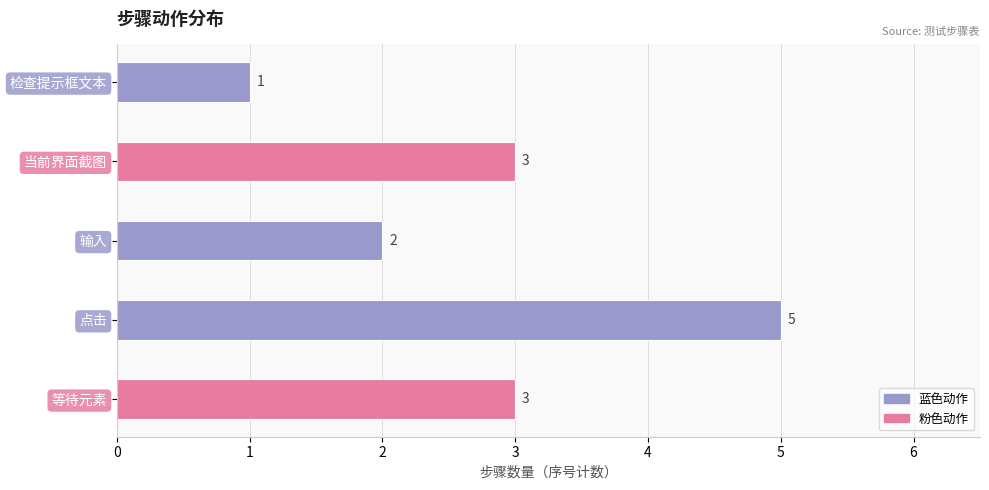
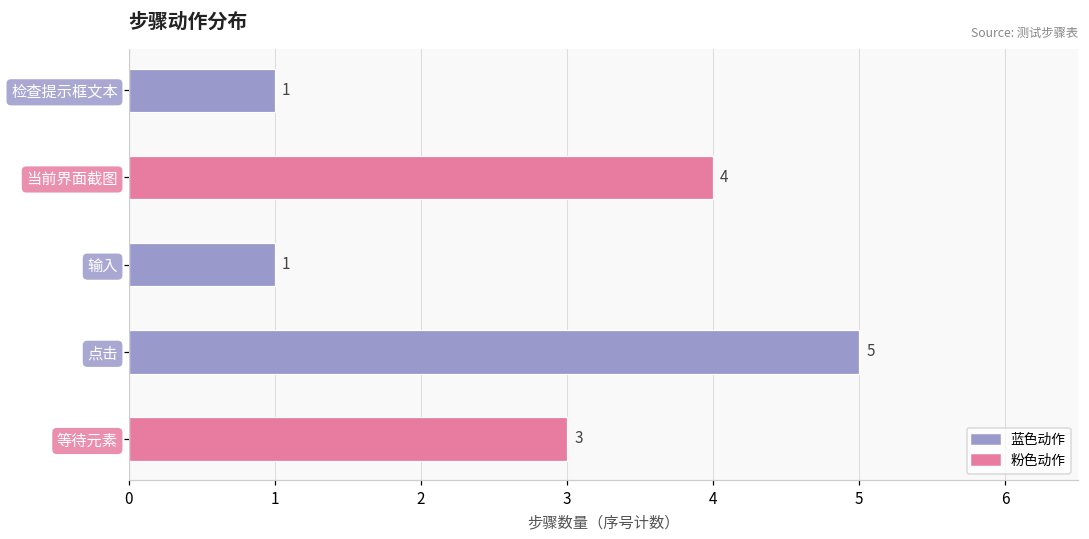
当前界面截图: 3 -> 4
输入: 2 -> 1
